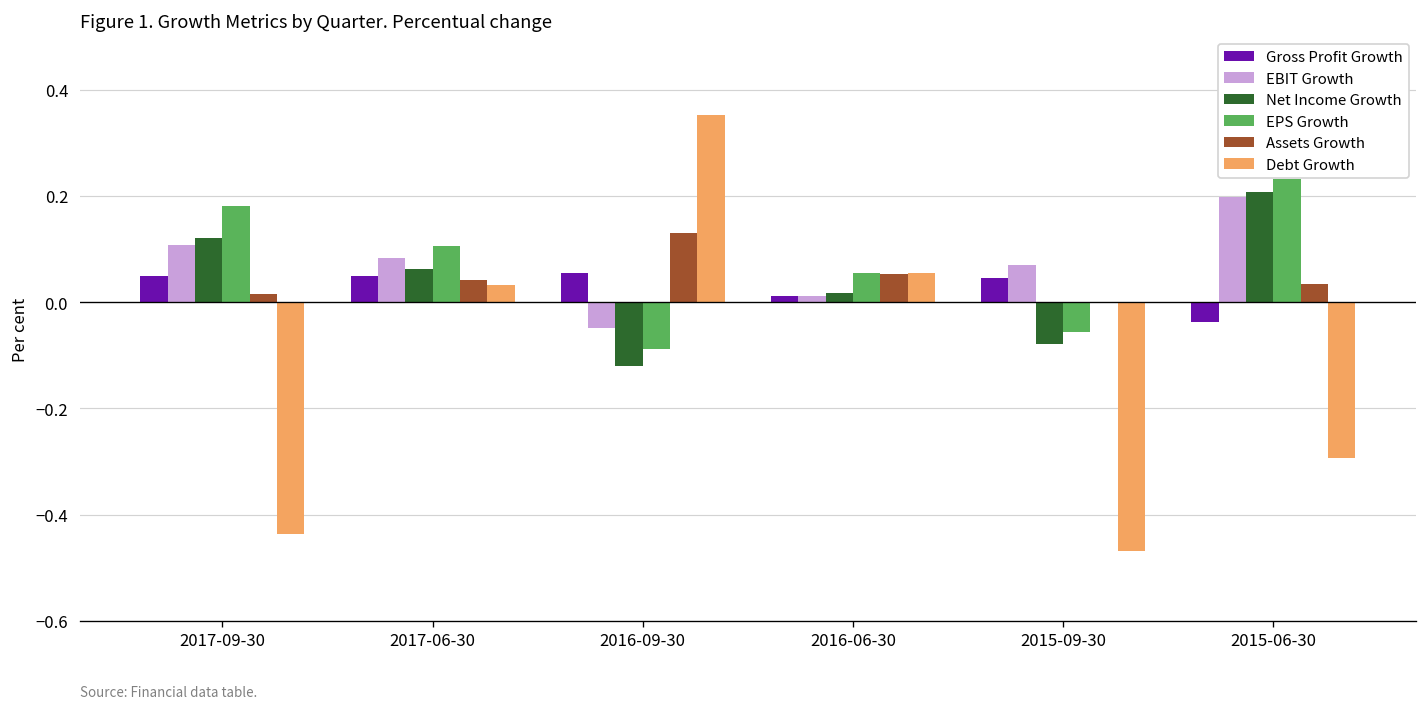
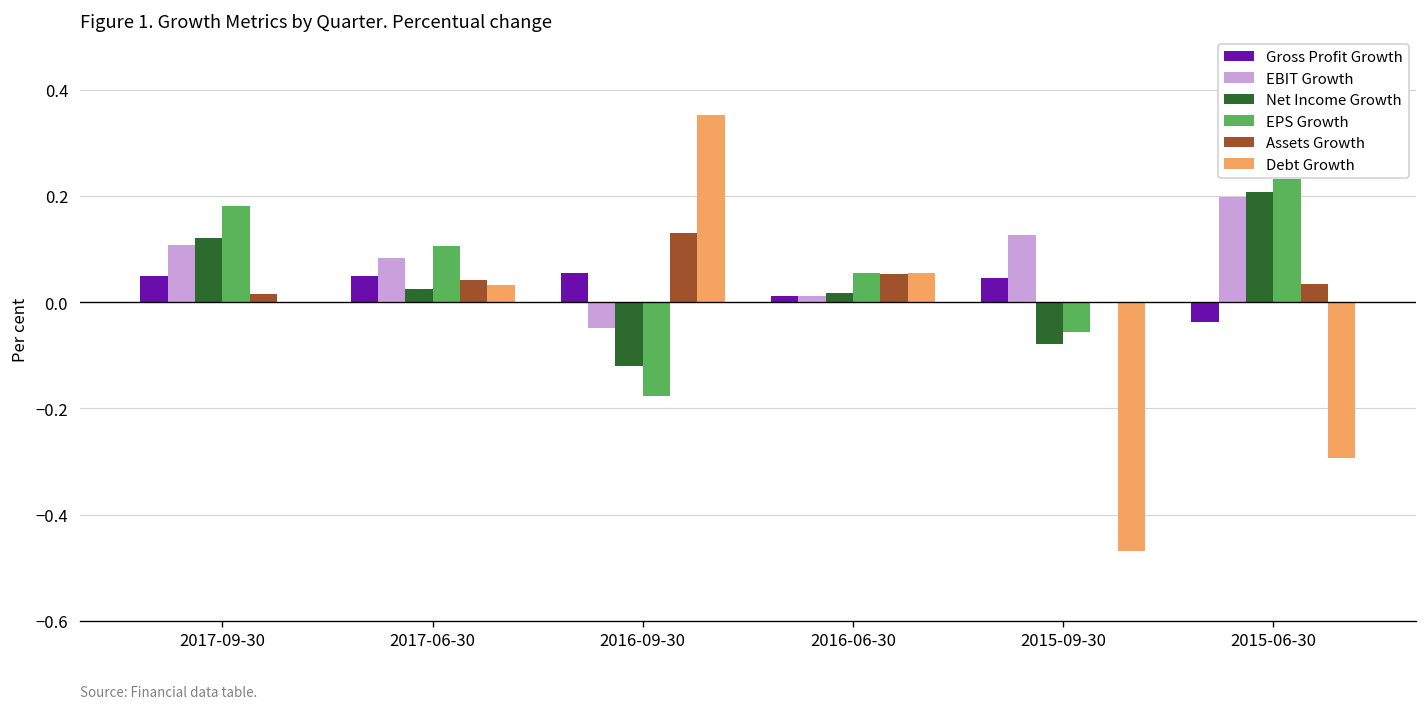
Debt Growth, 2017-09-30: -0.44 -> 0.00
Net Income Growth, 2017-06-30: 0.06 -> 0.02
EPS Growth, 2016-09-30: -0.09 -> -0.18
EBIT Growth, 2015-09-30: 0.07 -> 0.13
